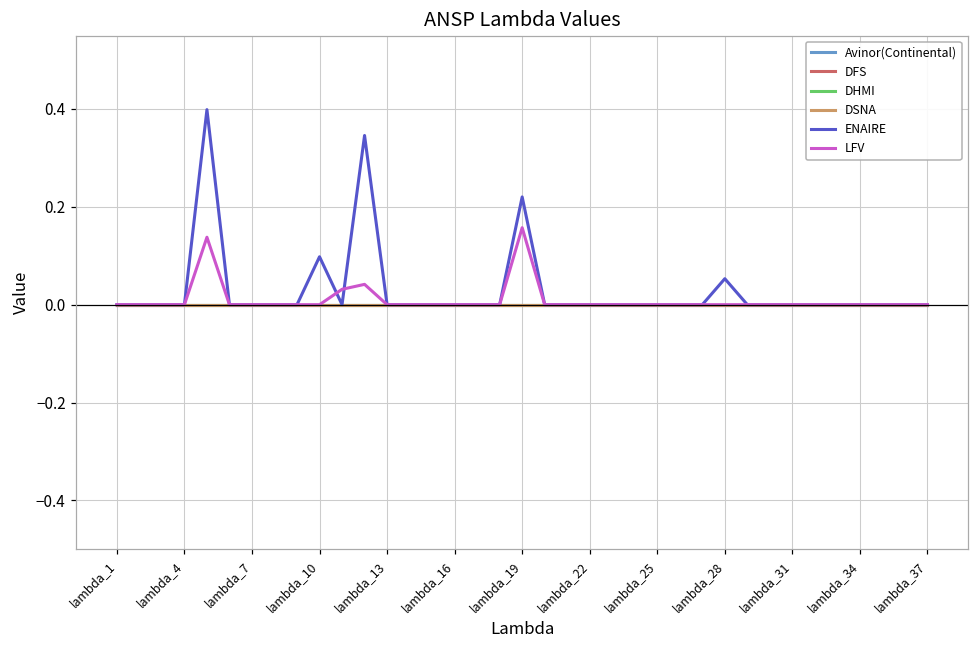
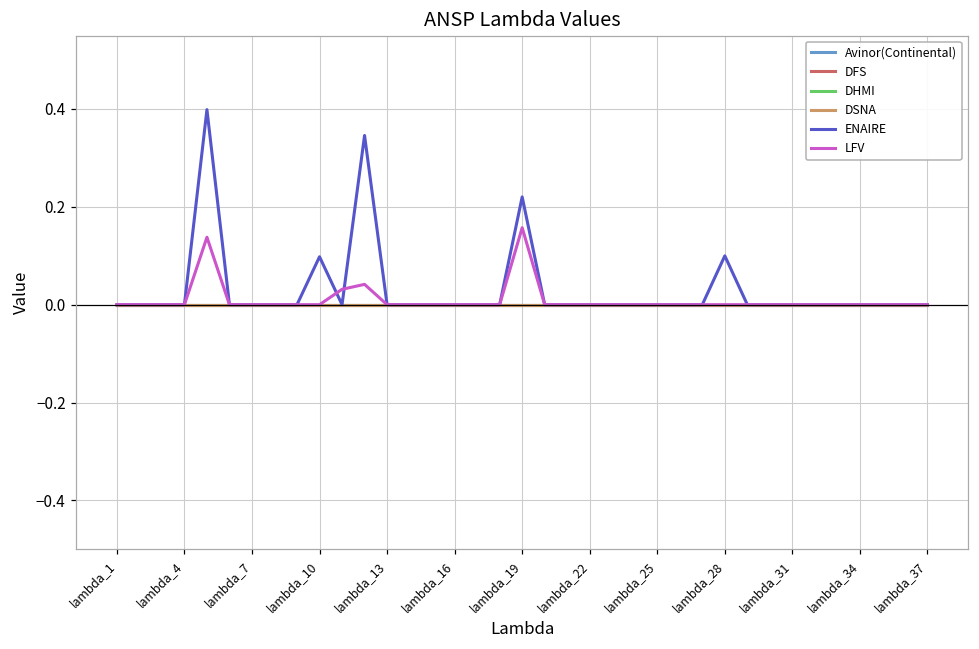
ENAIRE, lambda_28: 0.05 -> 0.10
